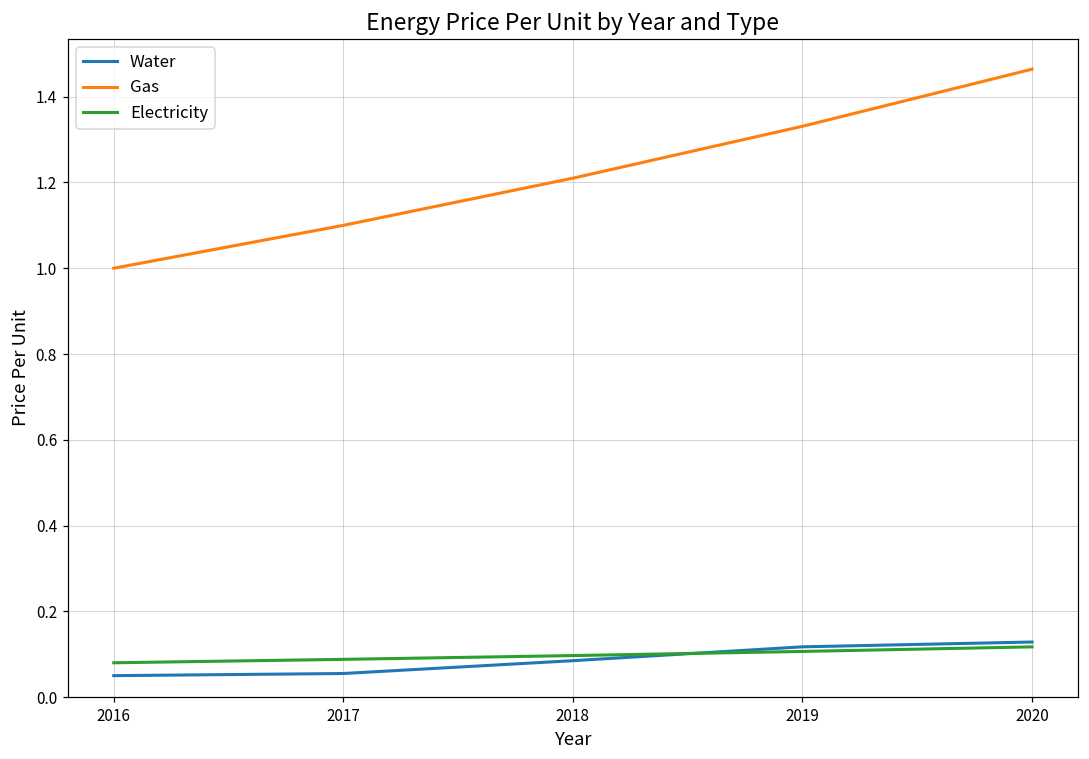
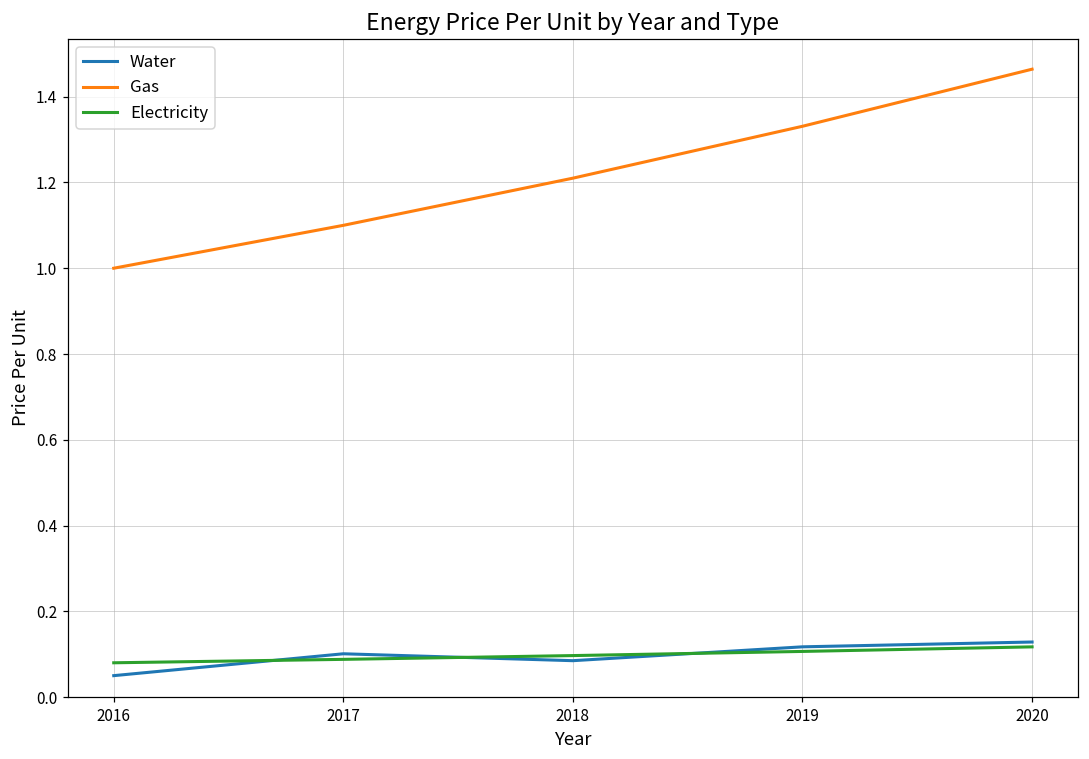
Water, 2017: 0.06 -> 0.10
